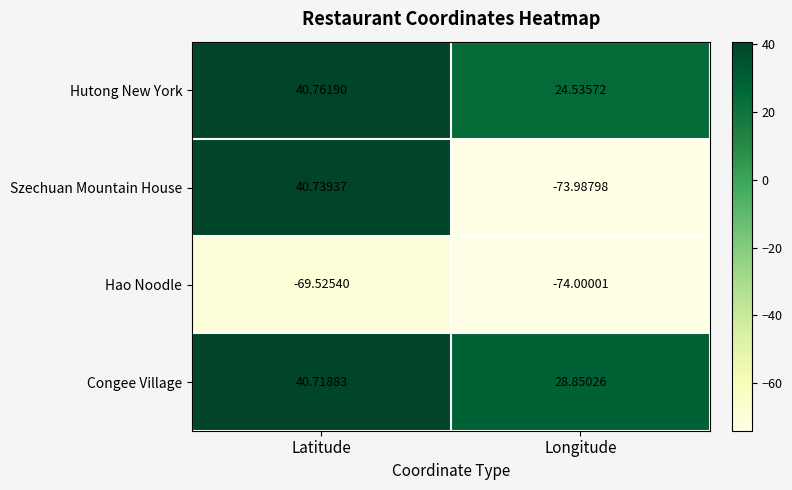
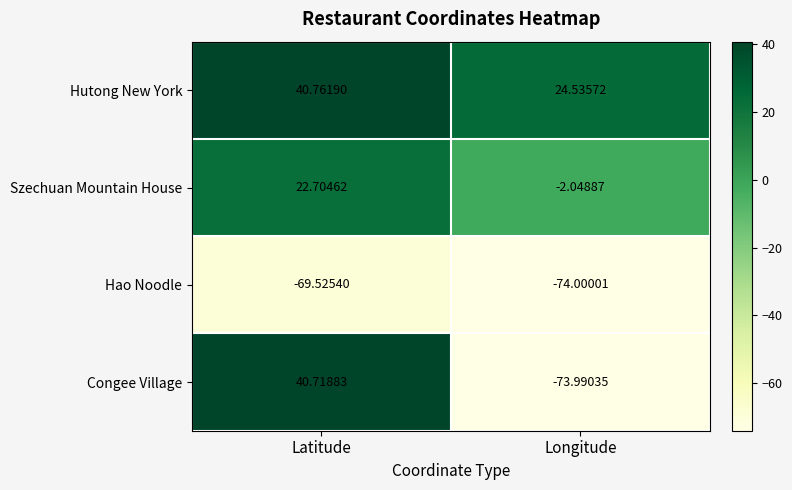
Szechuan Mountain House, Latitude: 40.73937 -> 22.70462
Szechuan Mountain House, Longitude: -73.98798 -> -2.04887
Congee Village, Longitude: 28.85026 -> -73.99035
